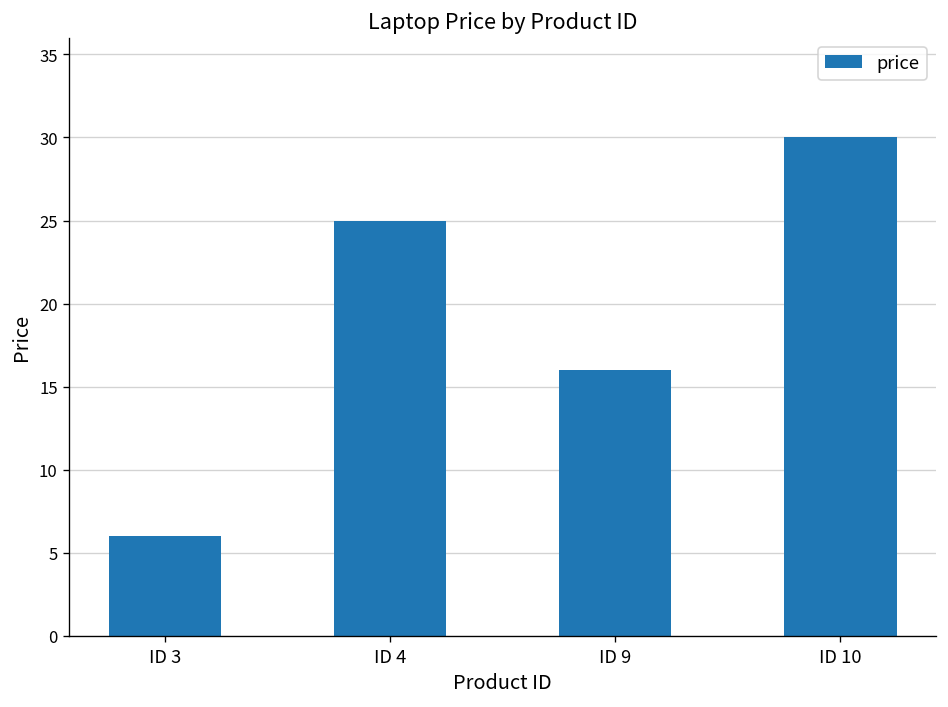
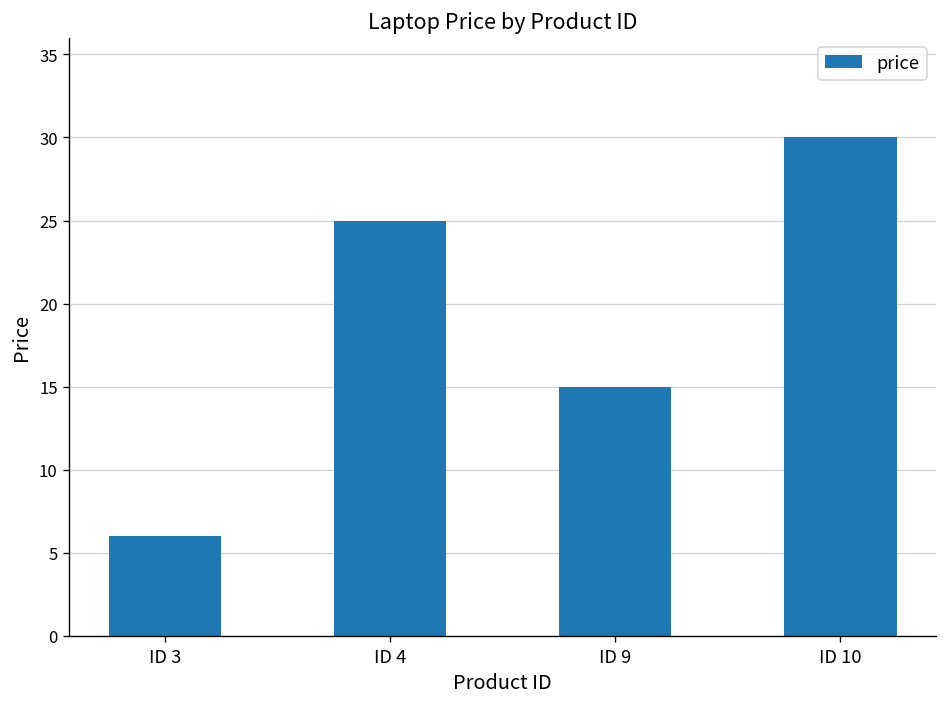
ID 9: 16 -> 15
